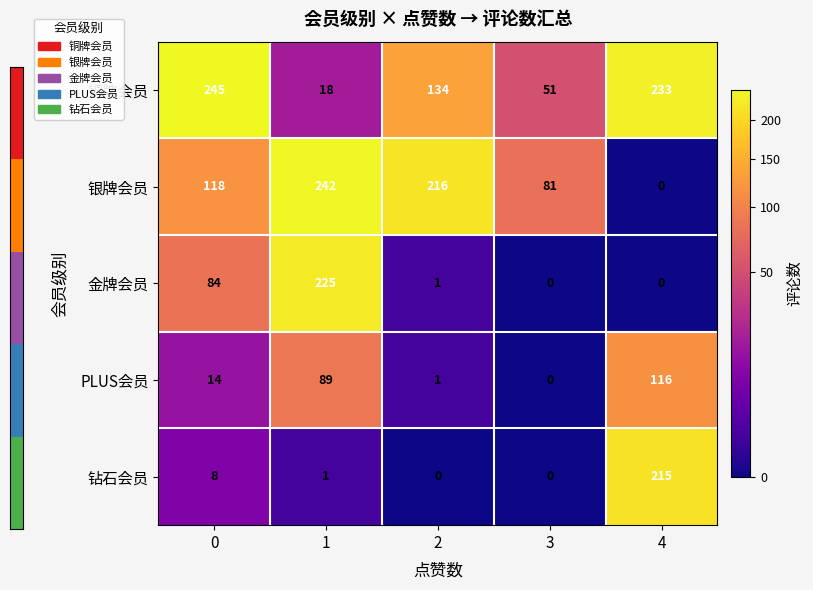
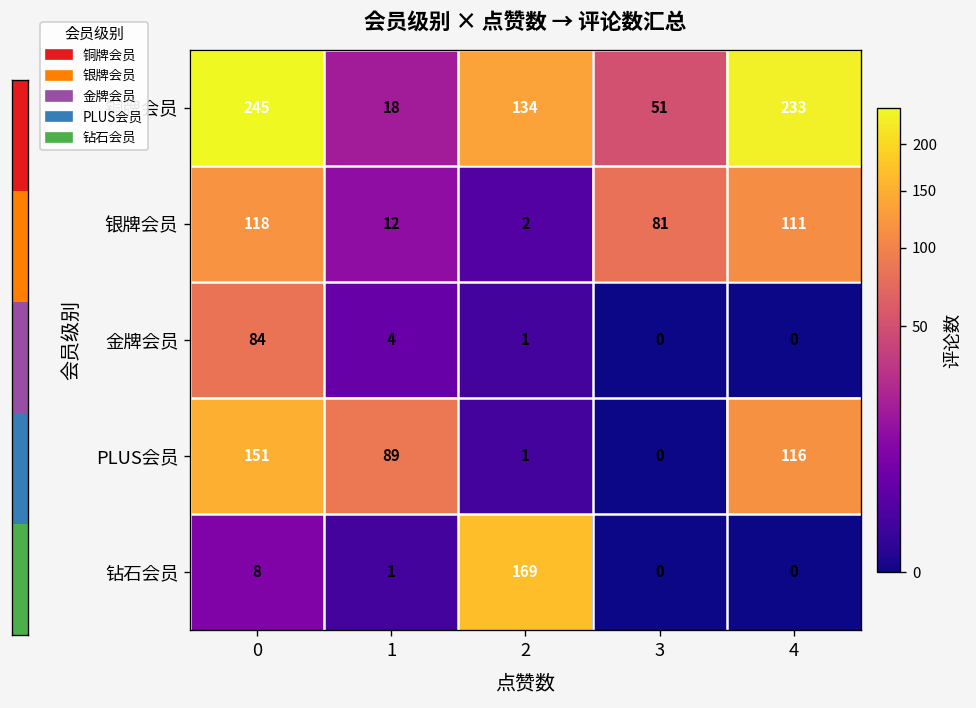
会员级别 × 点赞数 → 评论数汇总, 银牌会员, 1: 242 -> 12
会员级别 × 点赞数 → 评论数汇总, 银牌会员, 2: 216 -> 2
会员级别 × 点赞数 → 评论数汇总, 银牌会员, 4: 0 -> 111
会员级别 × 点赞数 → 评论数汇总, 金牌会员, 1: 225 -> 4
会员级别 × 点赞数 → 评论数汇总, PLUS会员, 0: 14 -> 151
会员级别 × 点赞数 → 评论数汇总, 钻石会员, 2: 0 -> 169
会员级别 × 点赞数 → 评论数汇总, 钻石会员, 4: 215 -> 0
